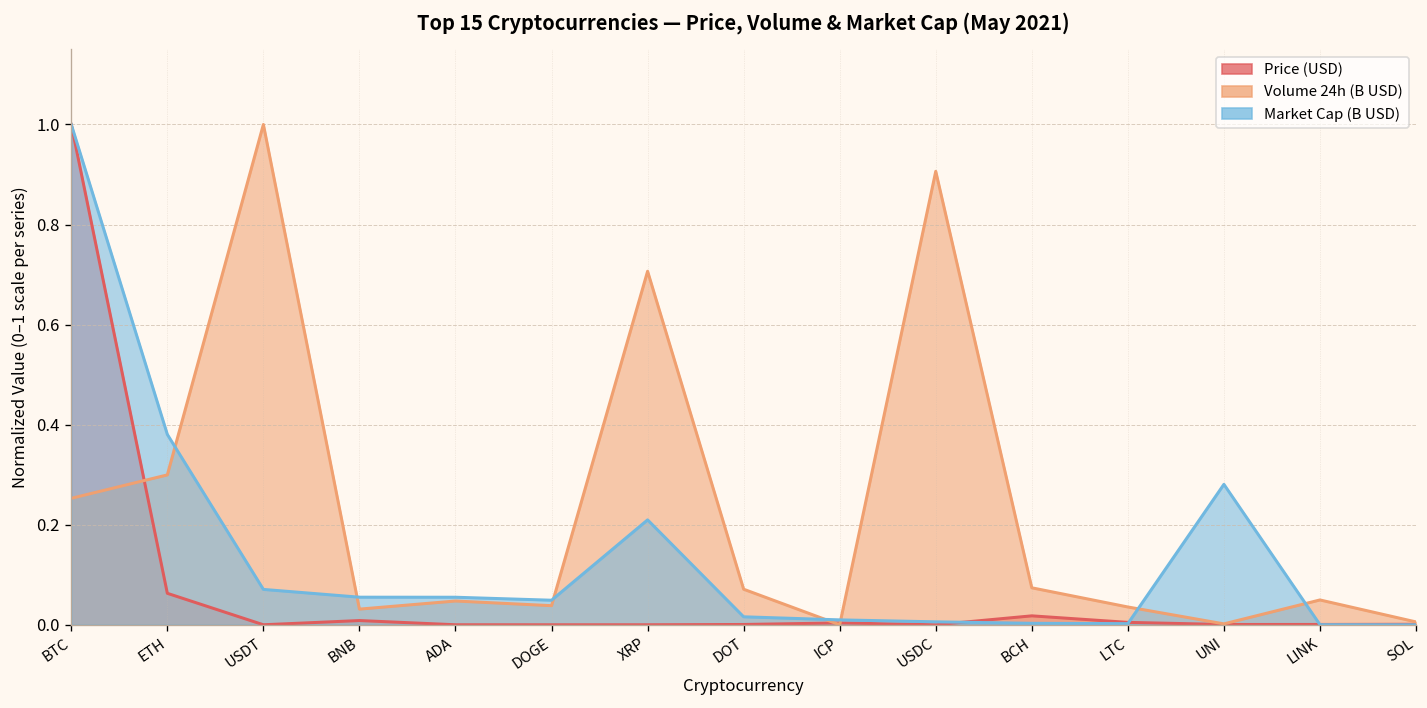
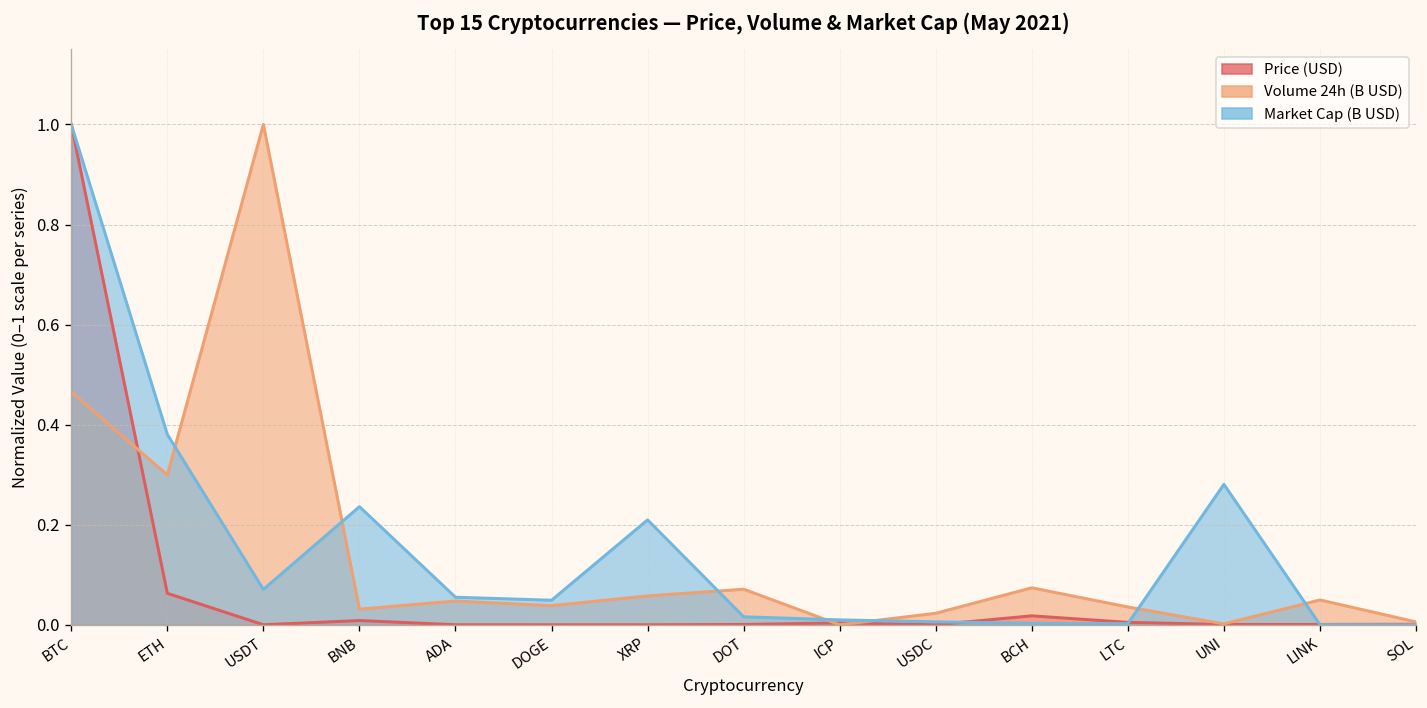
Volume 24h (B USD), BTC: 0.25 -> 0.47
Market Cap (B USD), BNB: 0.06 -> 0.24
Volume 24h (B USD), XRP: 0.71 -> 0.06
Volume 24h (B USD), USDC: 0.91 -> 0.02
